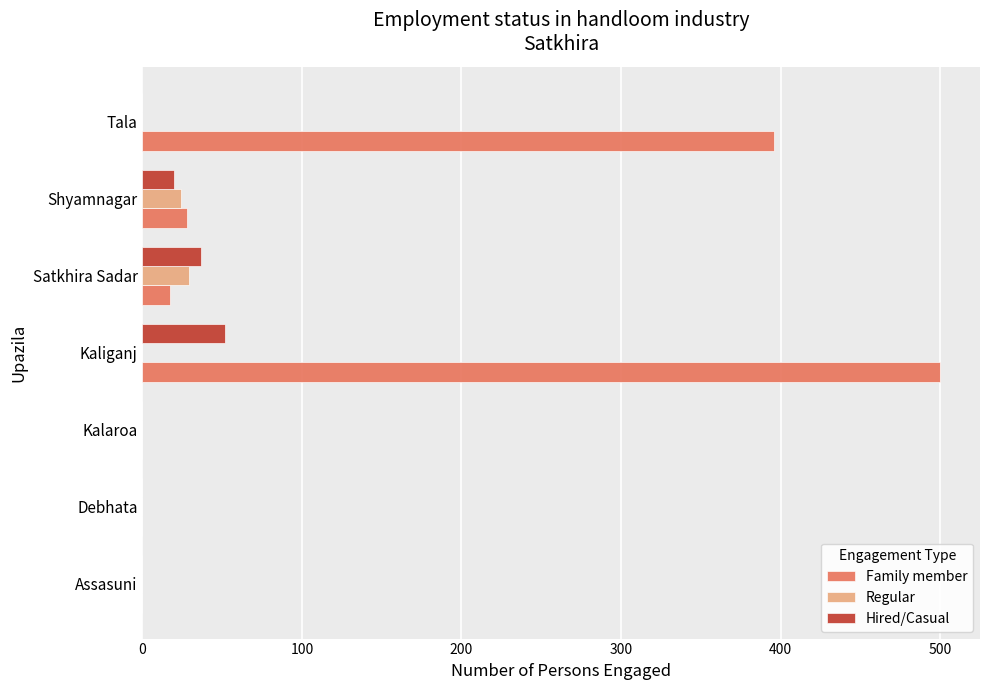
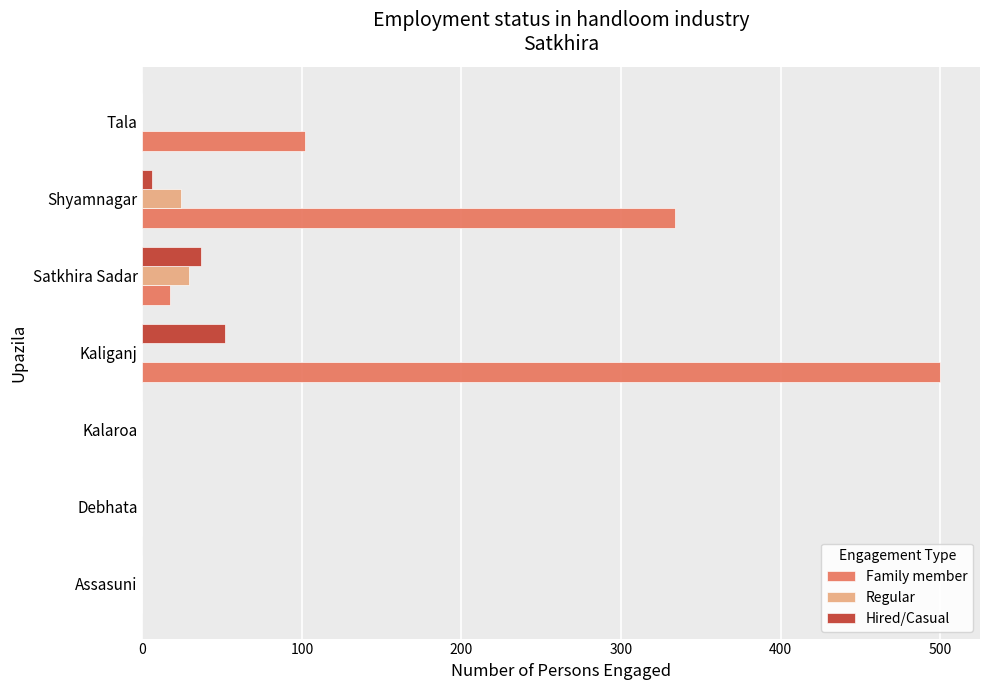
Family member, Tala: 396 -> 102
Hired/Casual, Shyamnagar: 20 -> 6
Family member, Shyamnagar: 28 -> 334
